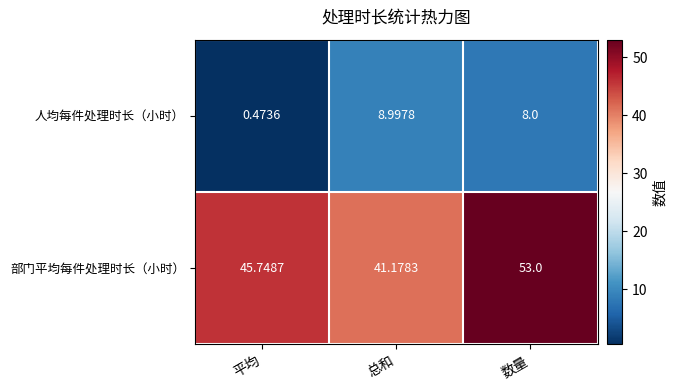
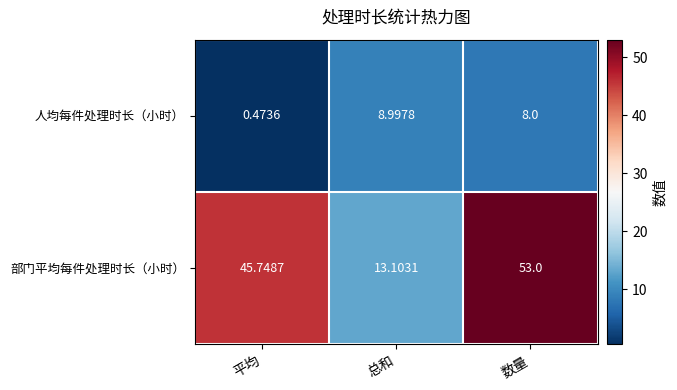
部门平均每件处理时长（小时）, 总和: 41.1783 -> 13.1031
